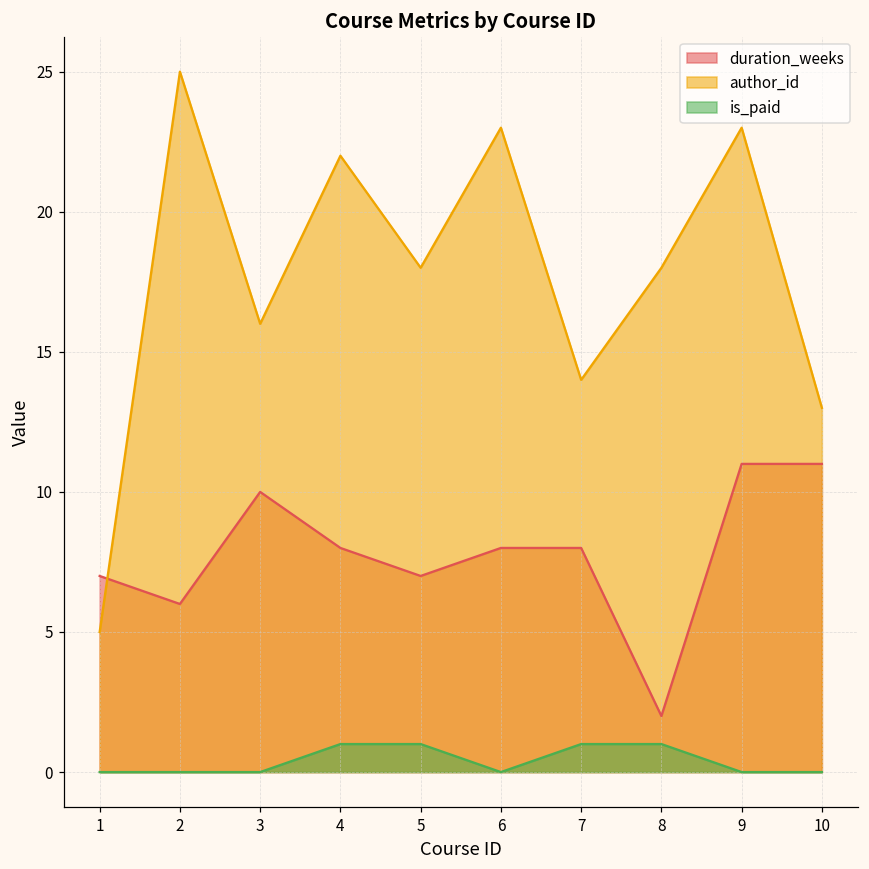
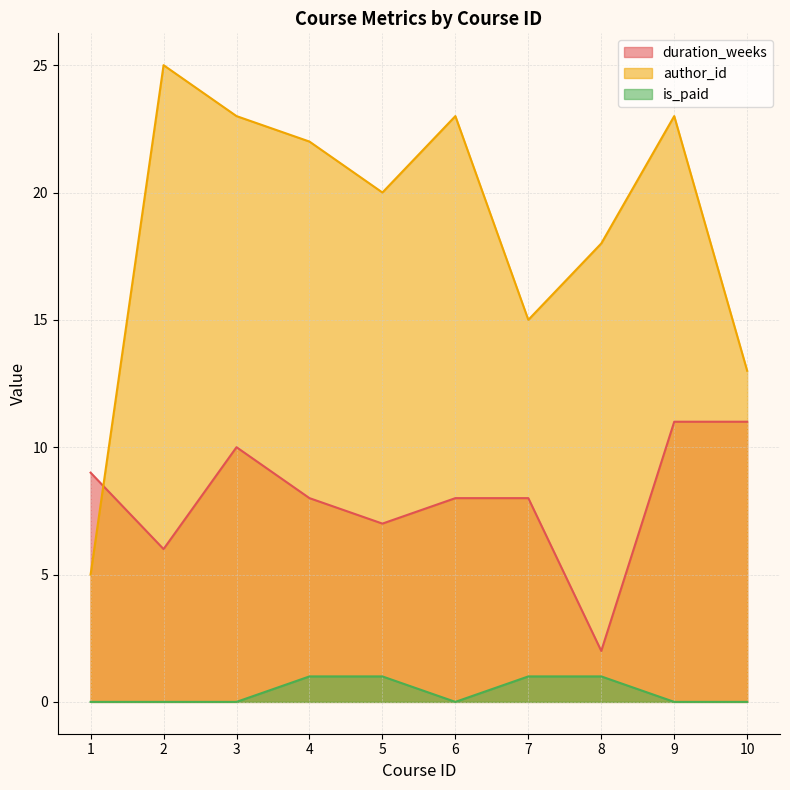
duration_weeks, 1: 7 -> 9
author_id, 3: 16 -> 23
author_id, 5: 18 -> 20
author_id, 7: 14 -> 15
